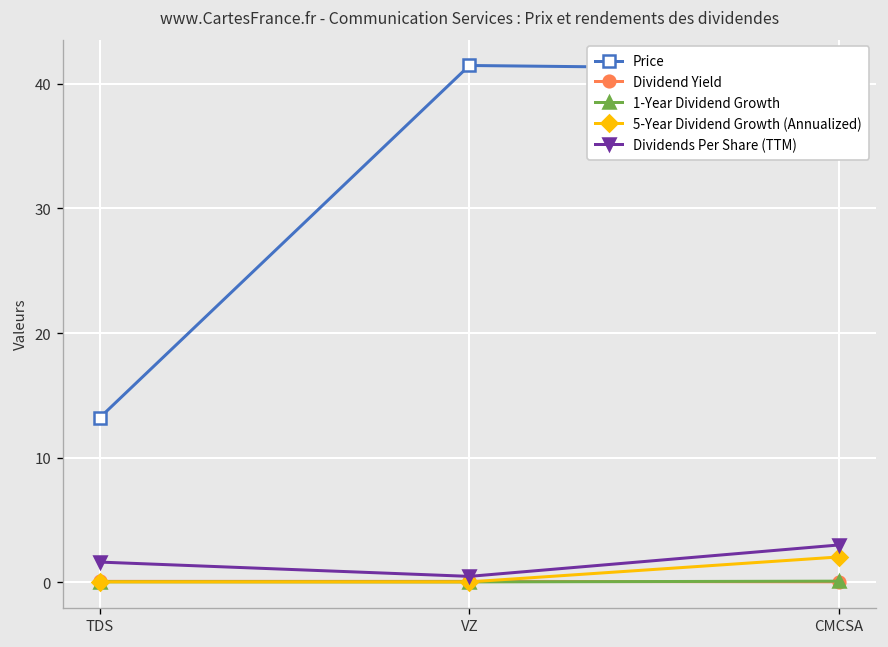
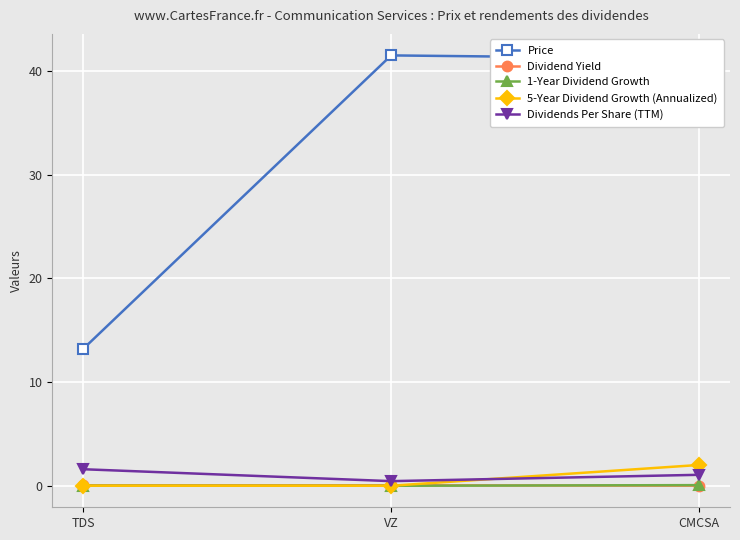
Dividends Per Share (TTM), CMCSA: 3.0 -> 1.1
